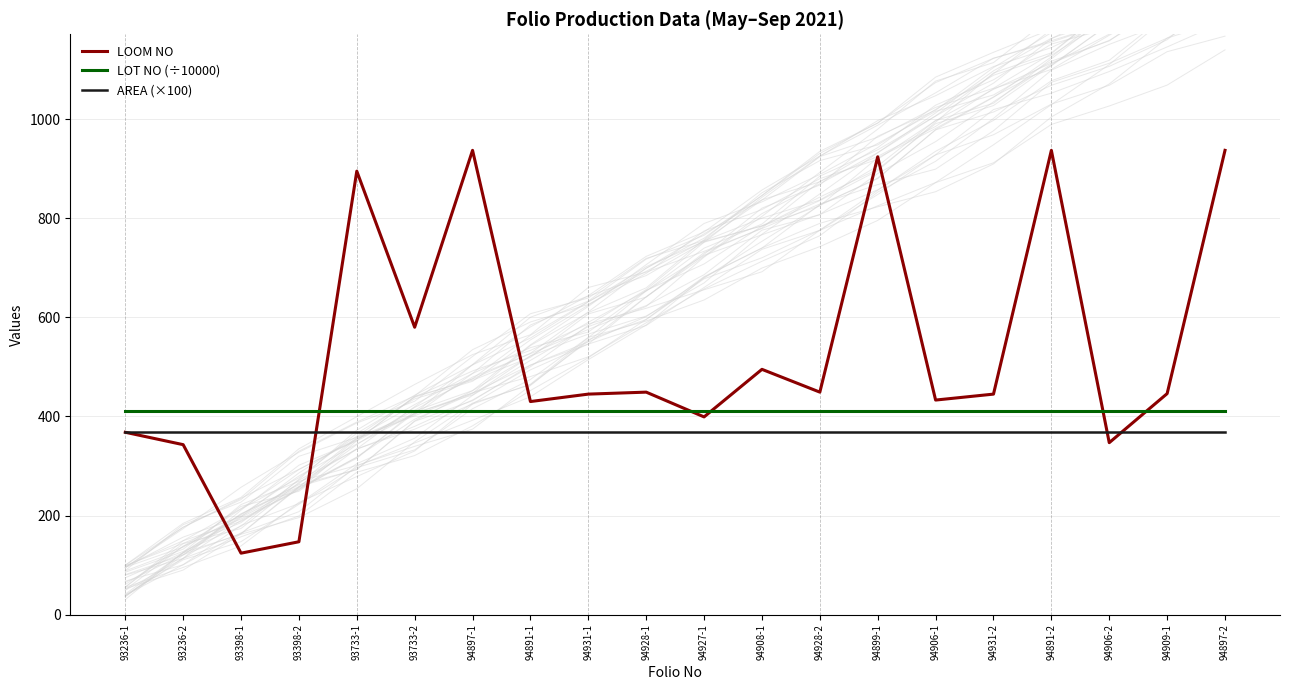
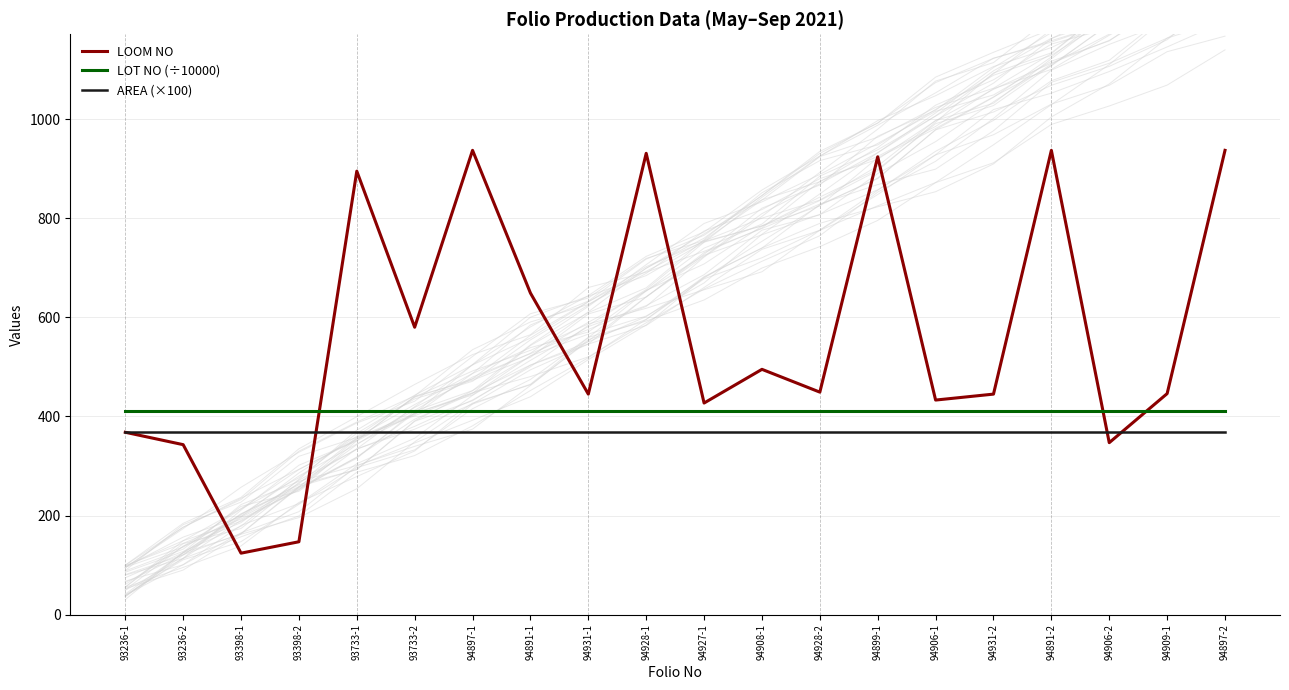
LOOM NO, 94891-1: 430 -> 650
LOOM NO, 94928-1: 450 -> 930
LOOM NO, 94927-1: 400 -> 430
